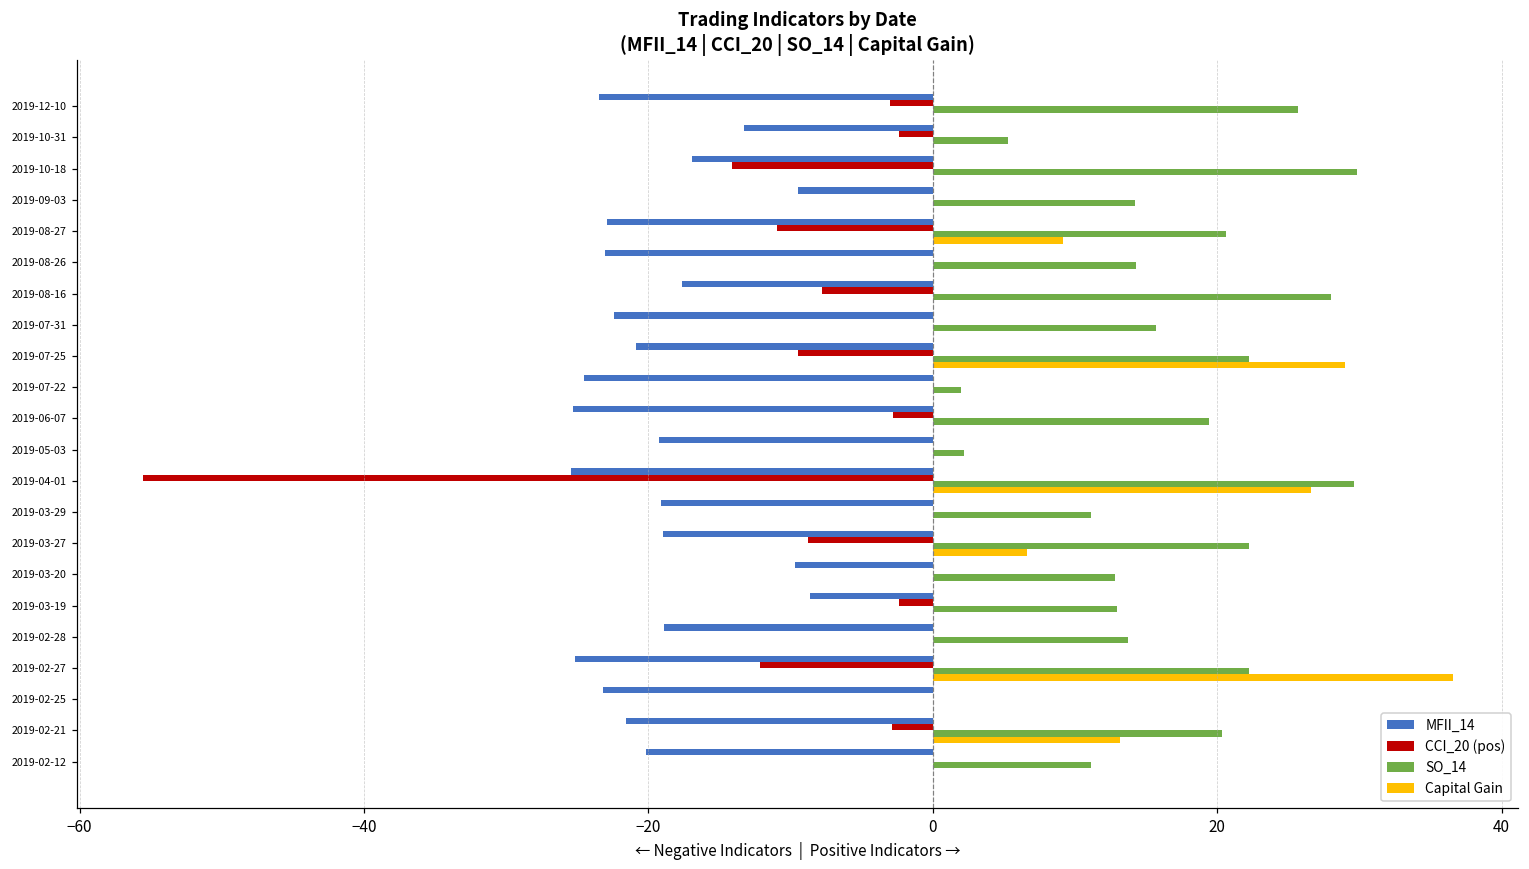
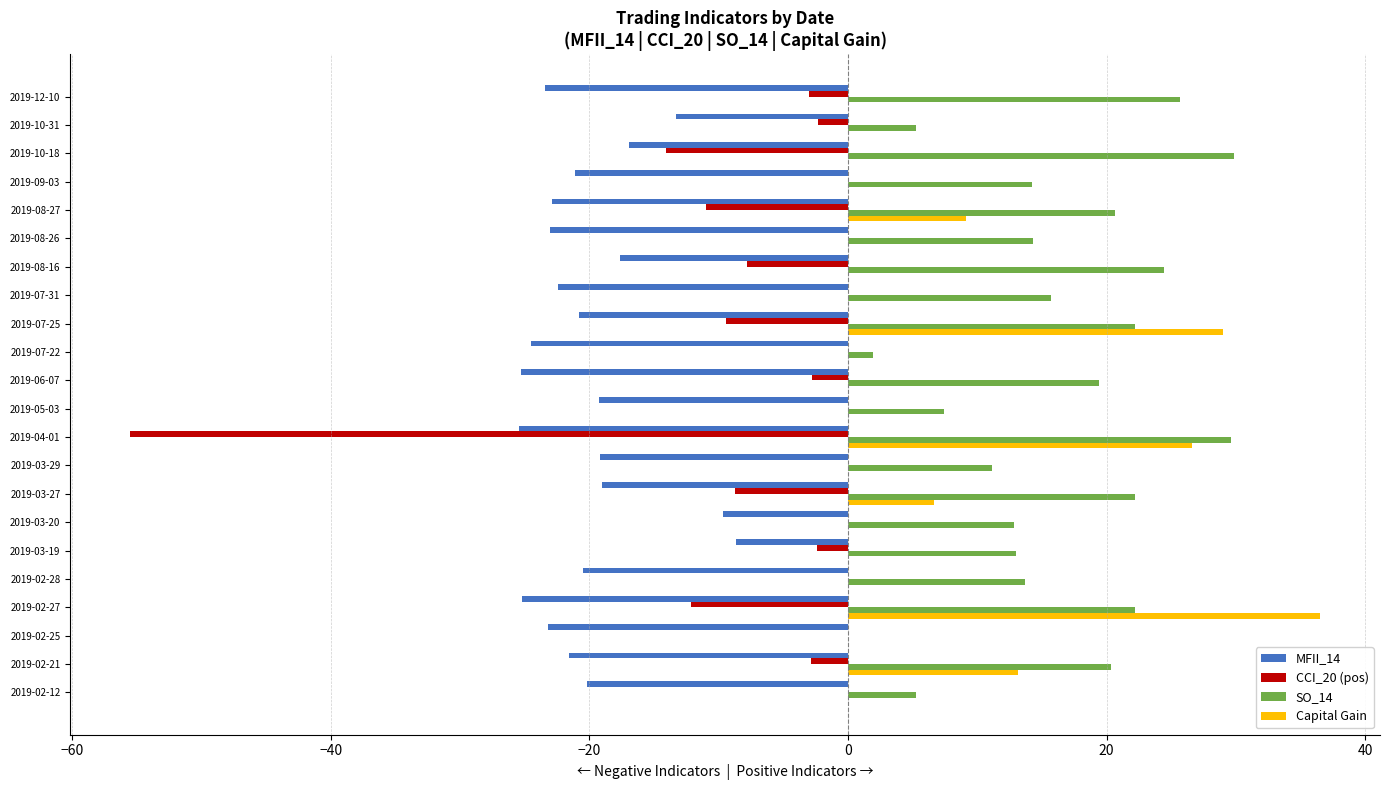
MFII_14, 2019-09-03: -9.5 -> -21.1
SO_14, 2019-08-16: 28.0 -> 24.4
SO_14, 2019-05-03: 2.2 -> 7.4
MFII_14, 2019-02-28: -18.9 -> -20.5
SO_14, 2019-02-12: 11.1 -> 5.3
